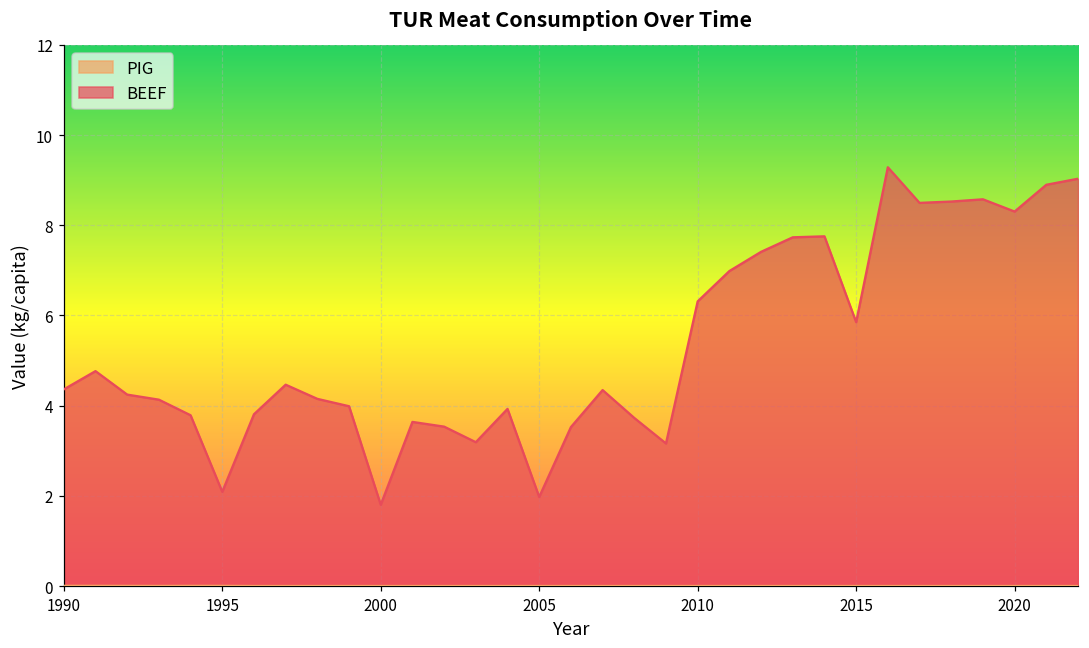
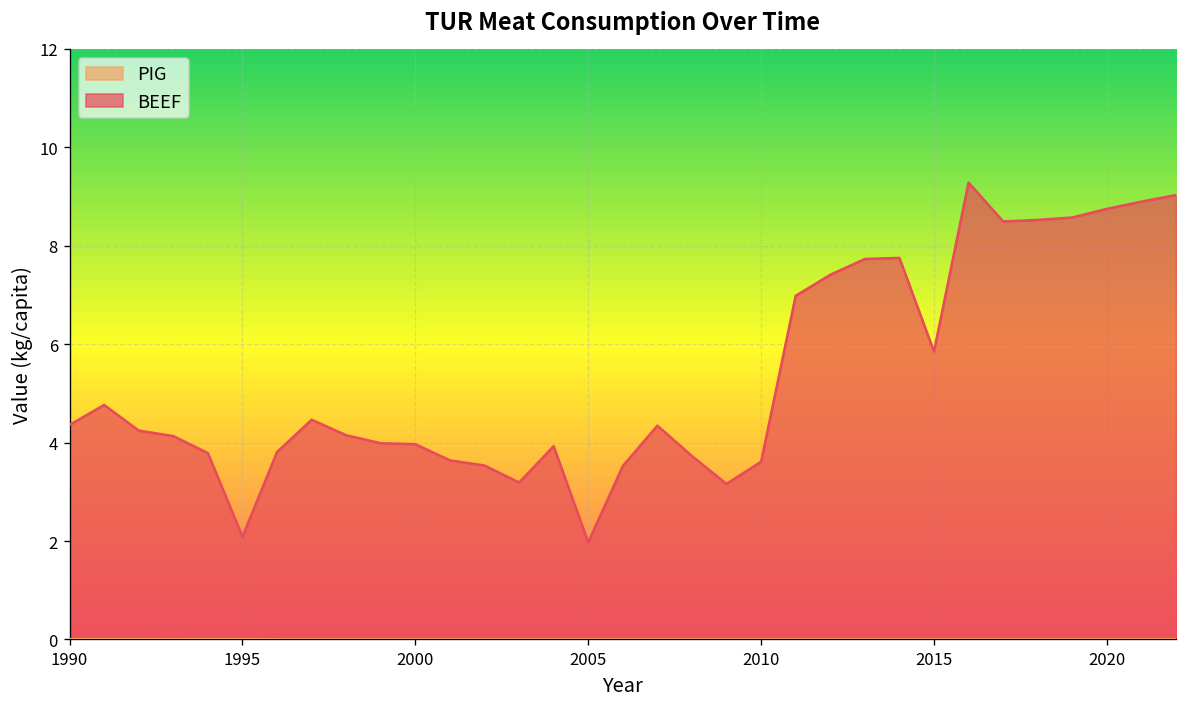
BEEF, 2000: 1.8 -> 4.0
BEEF, 2010: 6.3 -> 3.6
BEEF, 2020: 8.3 -> 8.7
